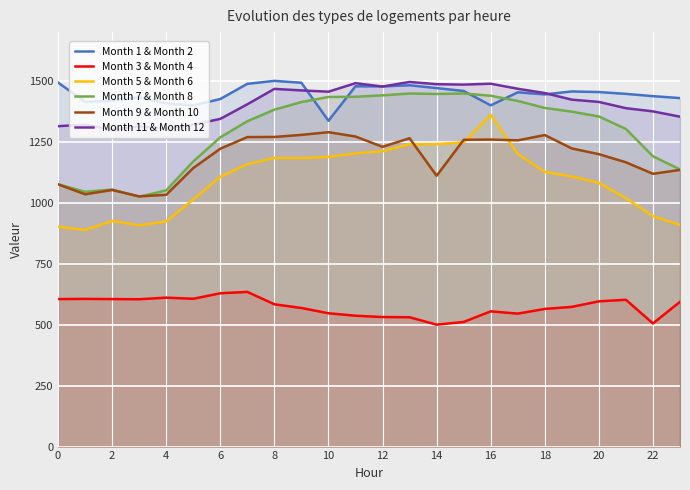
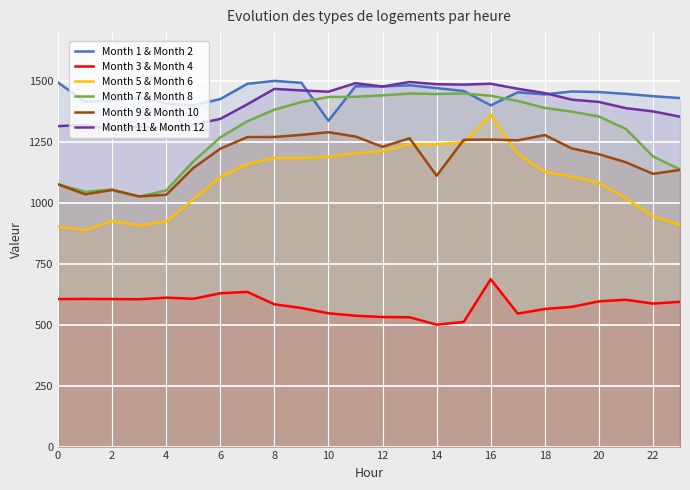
Month 3 & Month 4, 16: 550 -> 690
Month 3 & Month 4, 22: 510 -> 590
